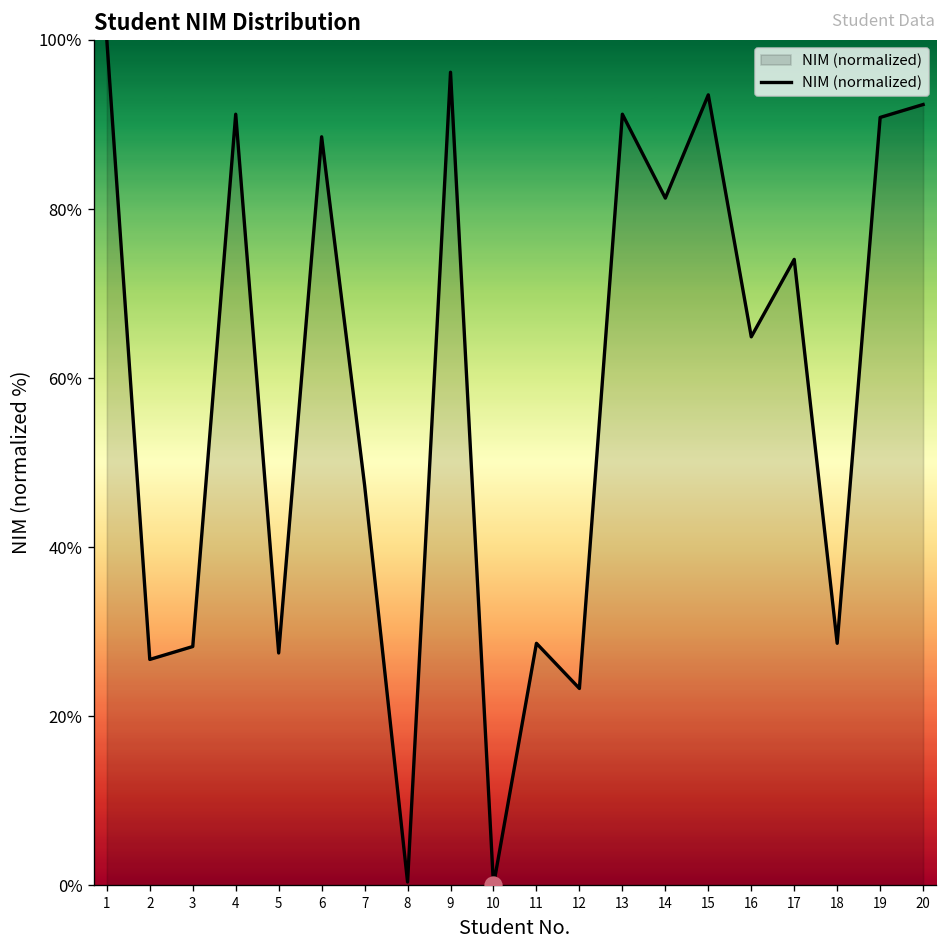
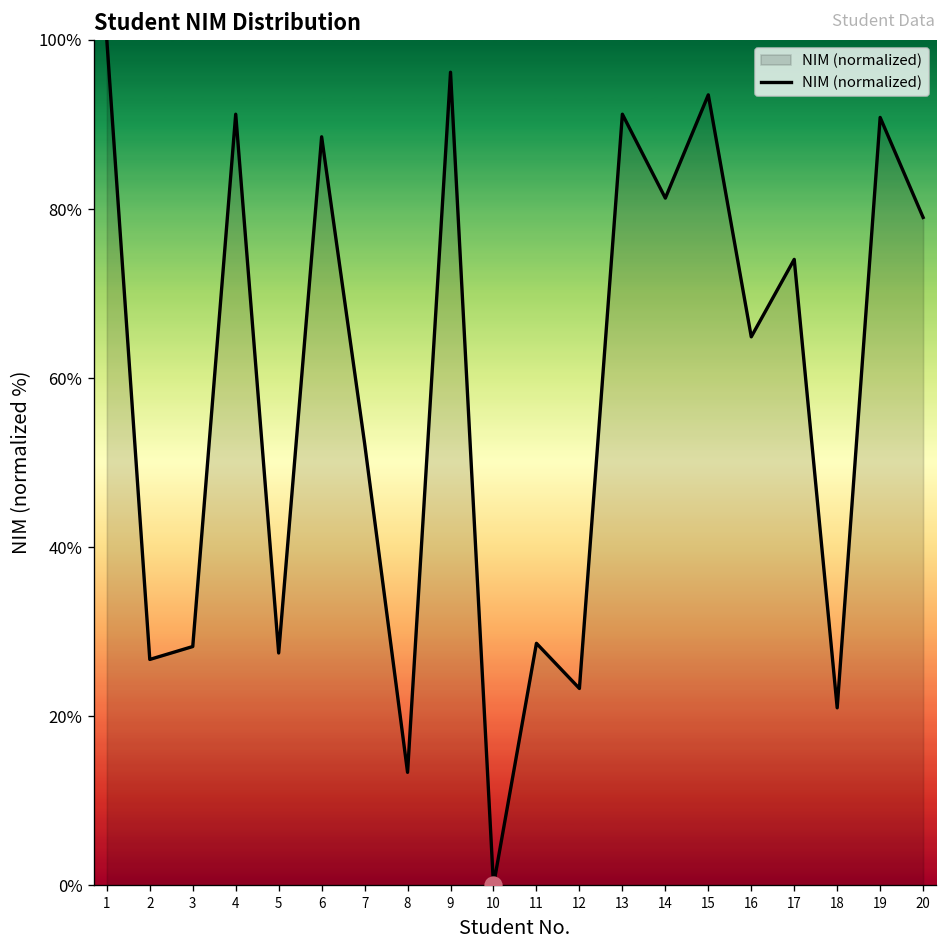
NIM (normalized), 7: 47% -> 52%
NIM (normalized), 8: 0% -> 13%
NIM (normalized), 18: 29% -> 21%
NIM (normalized), 20: 92% -> 79%
